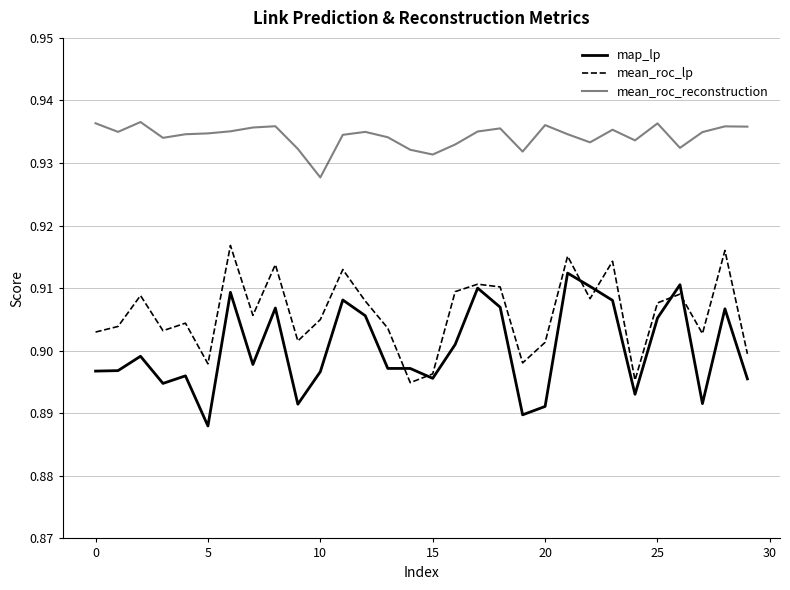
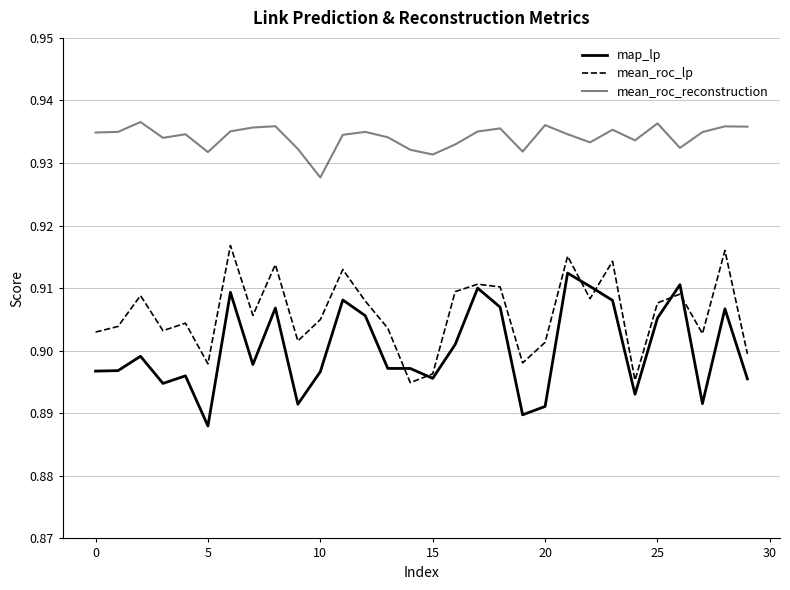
mean_roc_reconstruction, 0: 0.936 -> 0.935
mean_roc_reconstruction, 5: 0.935 -> 0.932
